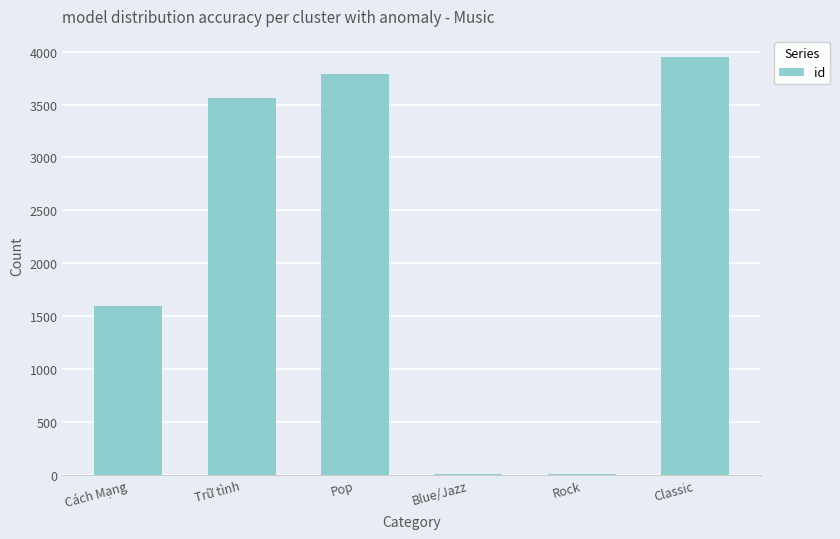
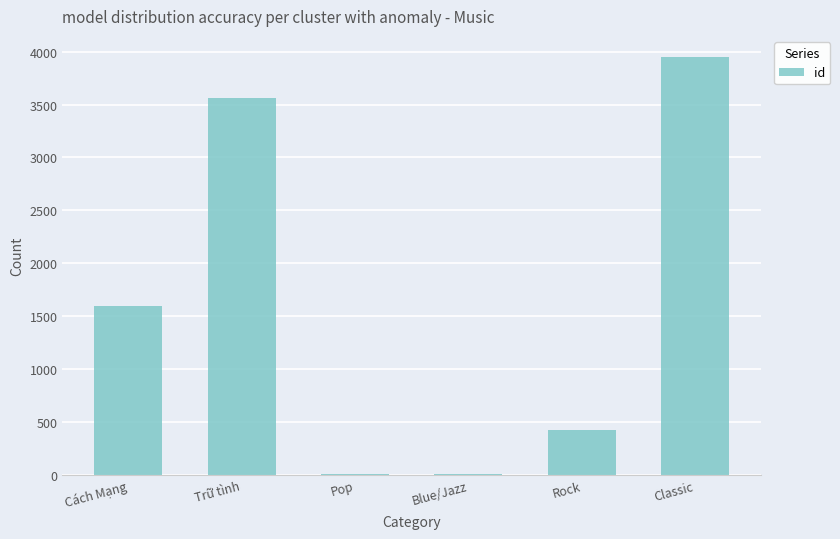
Pop: 3790 -> 0
Rock: 10 -> 420
